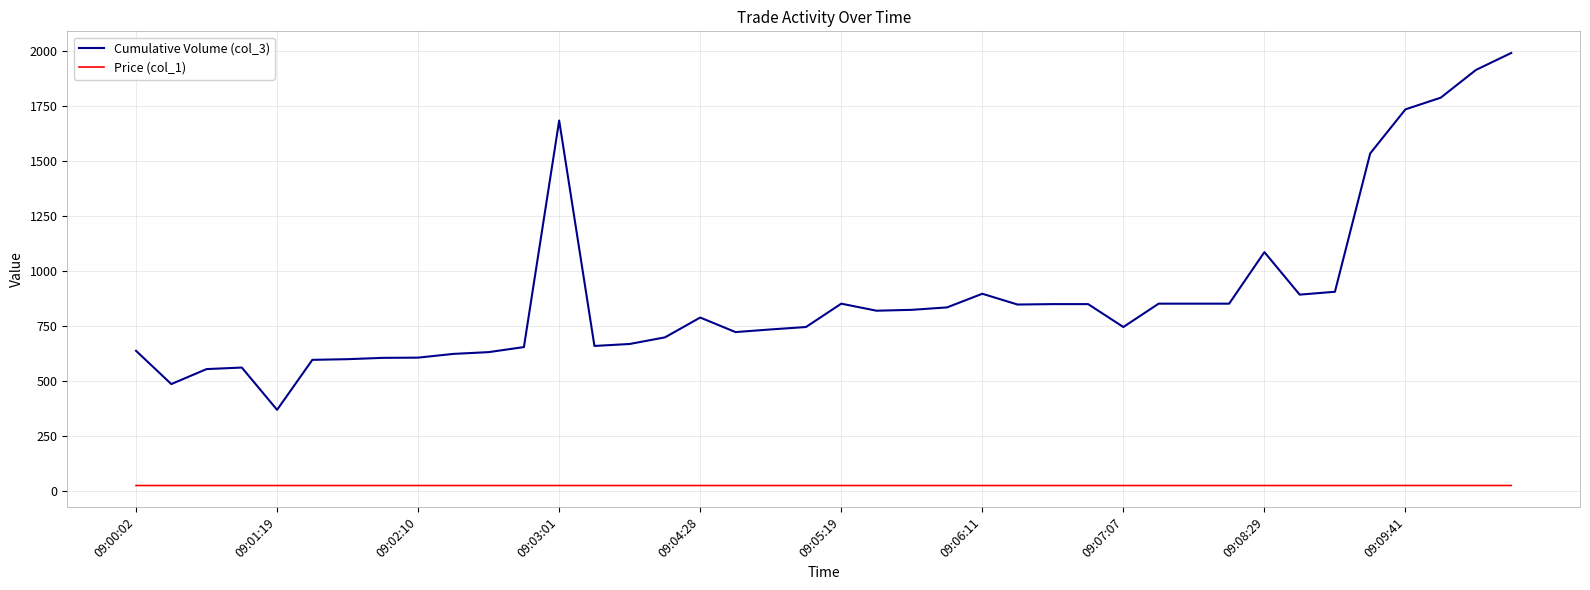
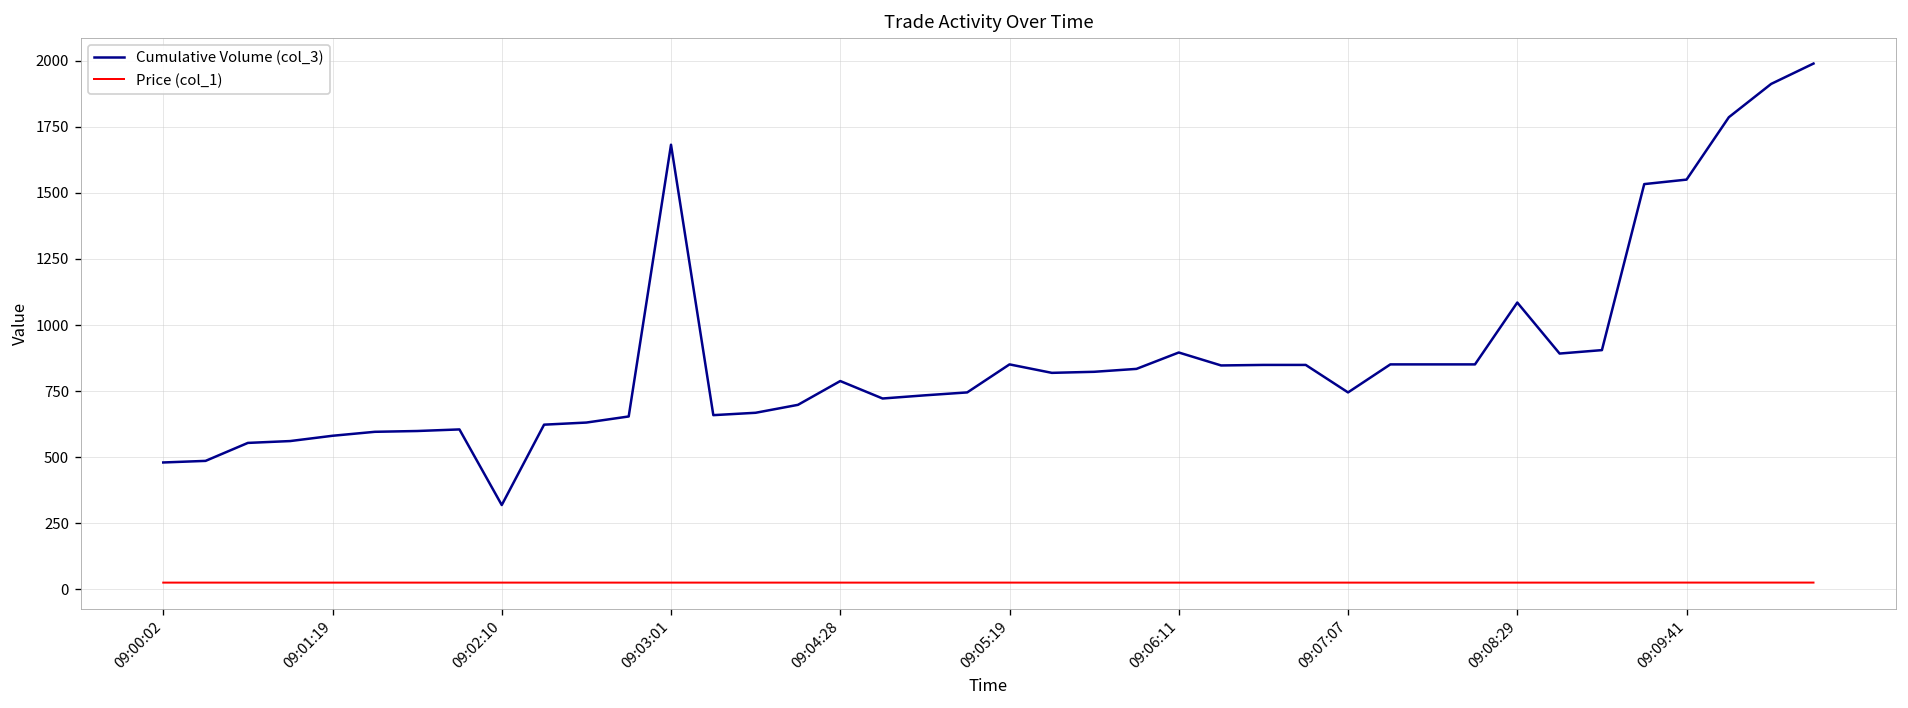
Cumulative Volume (col_3), 09:00:02: 640 -> 480
Cumulative Volume (col_3), 09:01:19: 370 -> 580
Cumulative Volume (col_3), 09:02:10: 610 -> 320
Cumulative Volume (col_3), 09:09:41: 1730 -> 1550
